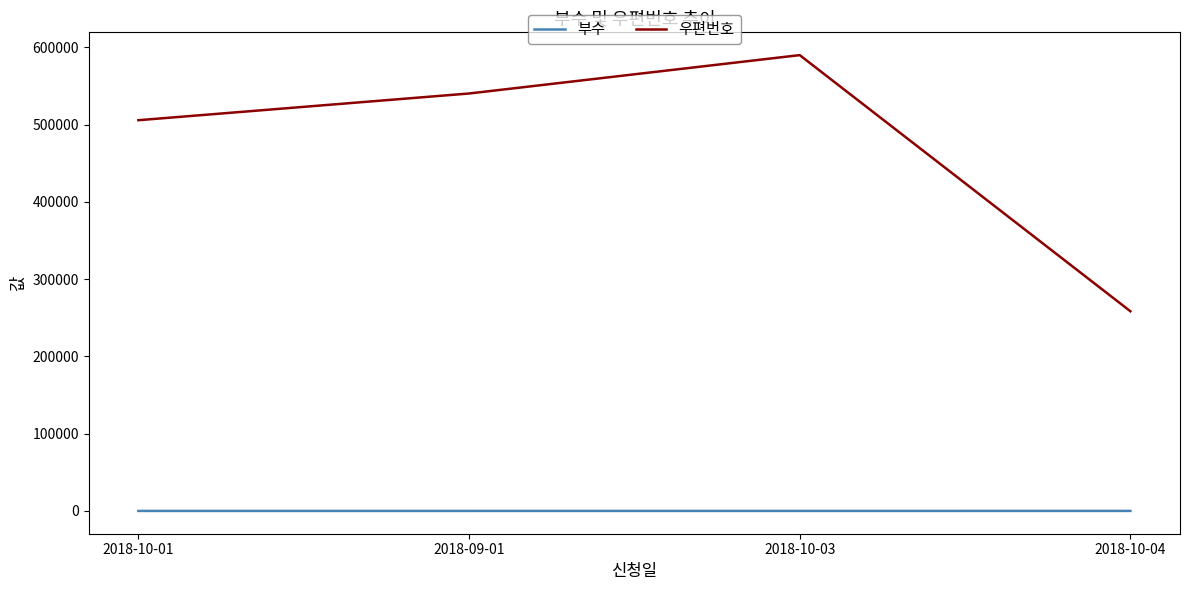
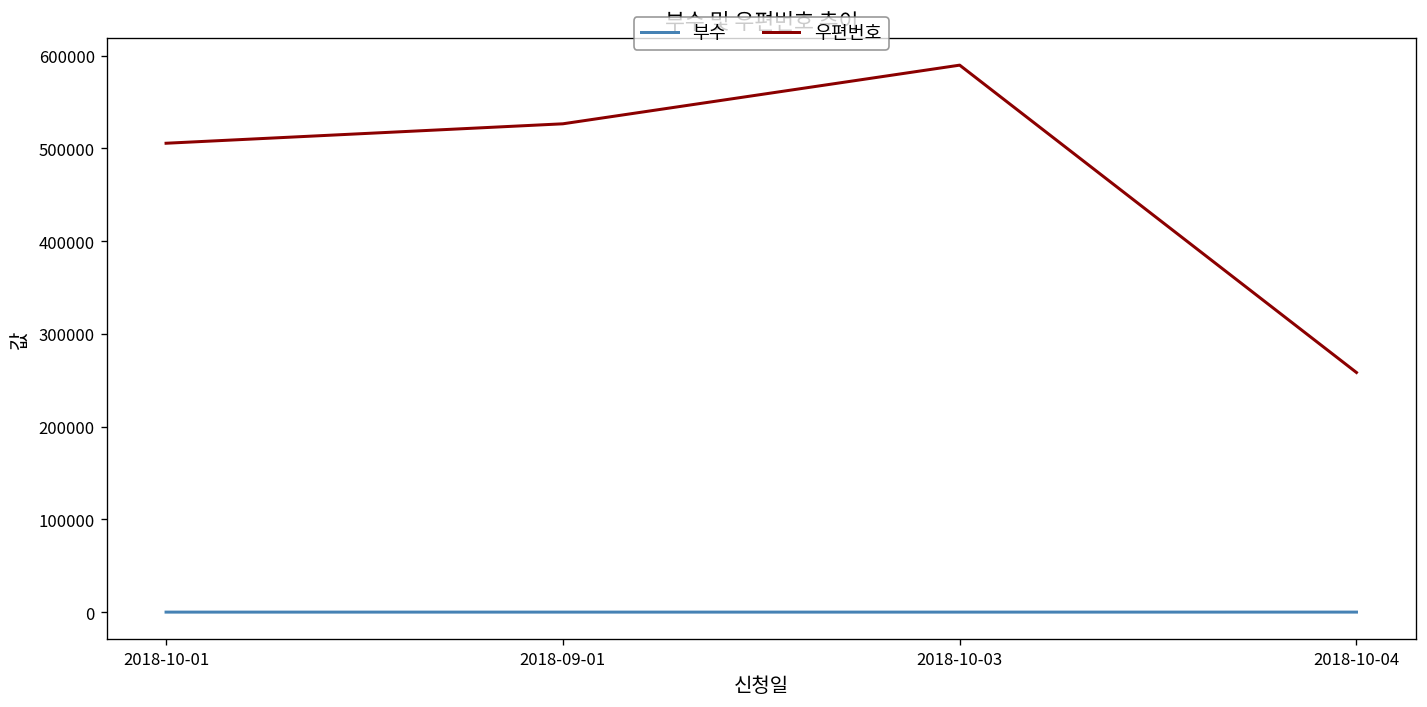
우편번호, 2018-09-01: 540000 -> 530000
